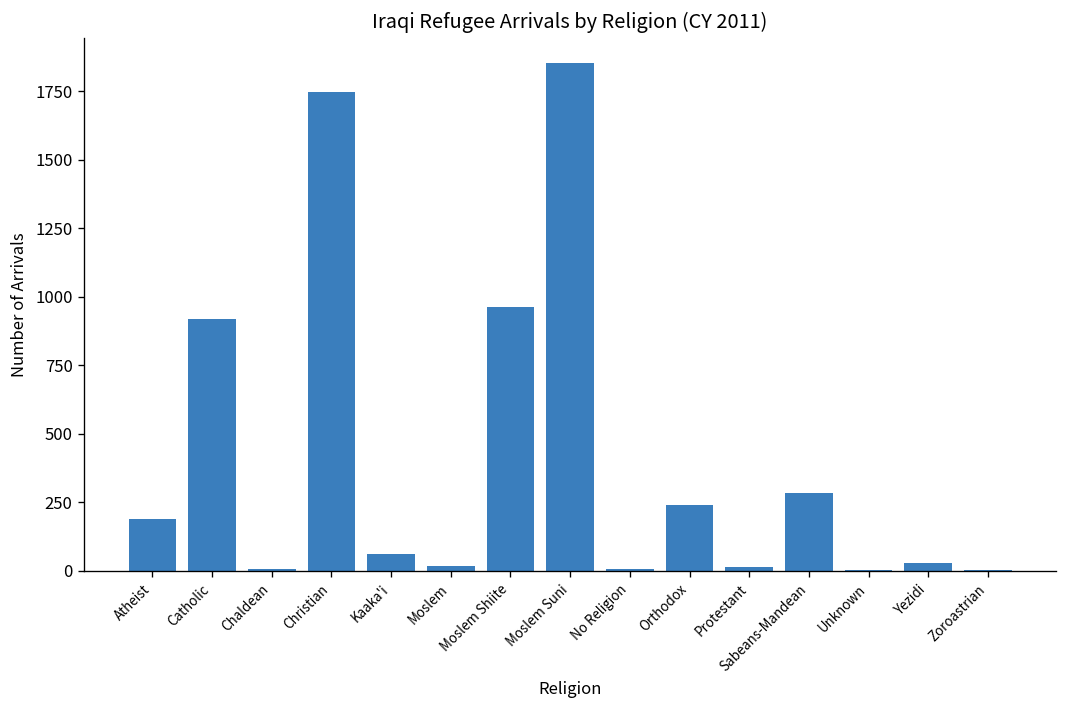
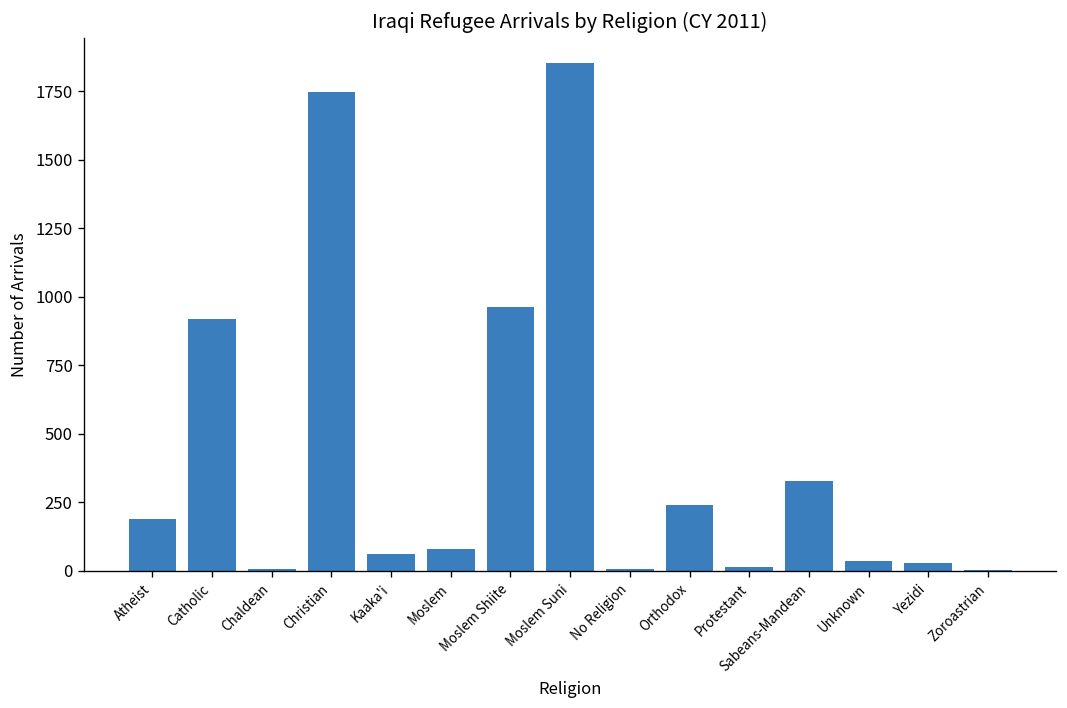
Moslem: 20 -> 80
Sabeans-Mandean: 280 -> 330
Unknown: 0 -> 40
